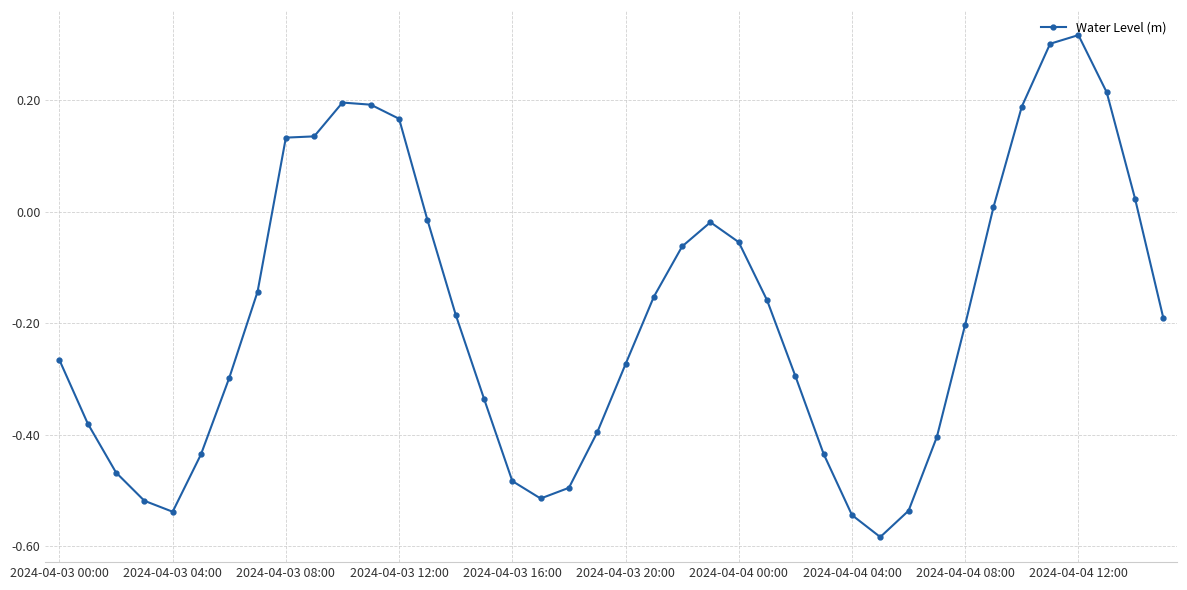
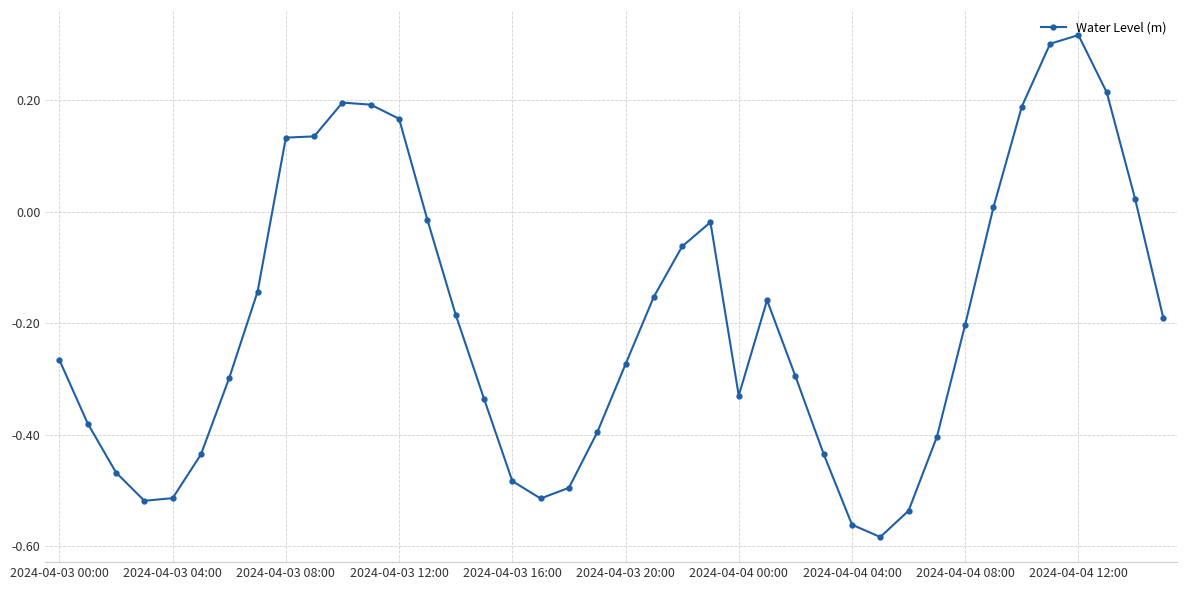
2024-04-03 04:00: -0.54 -> -0.51
2024-04-04 00:00: -0.05 -> -0.33
2024-04-04 04:00: -0.54 -> -0.56
